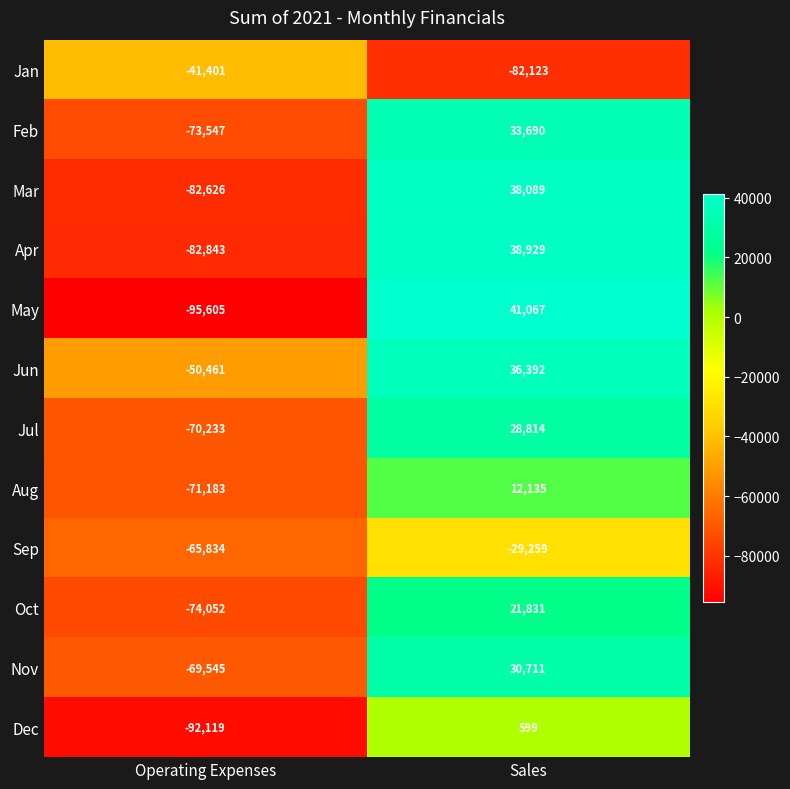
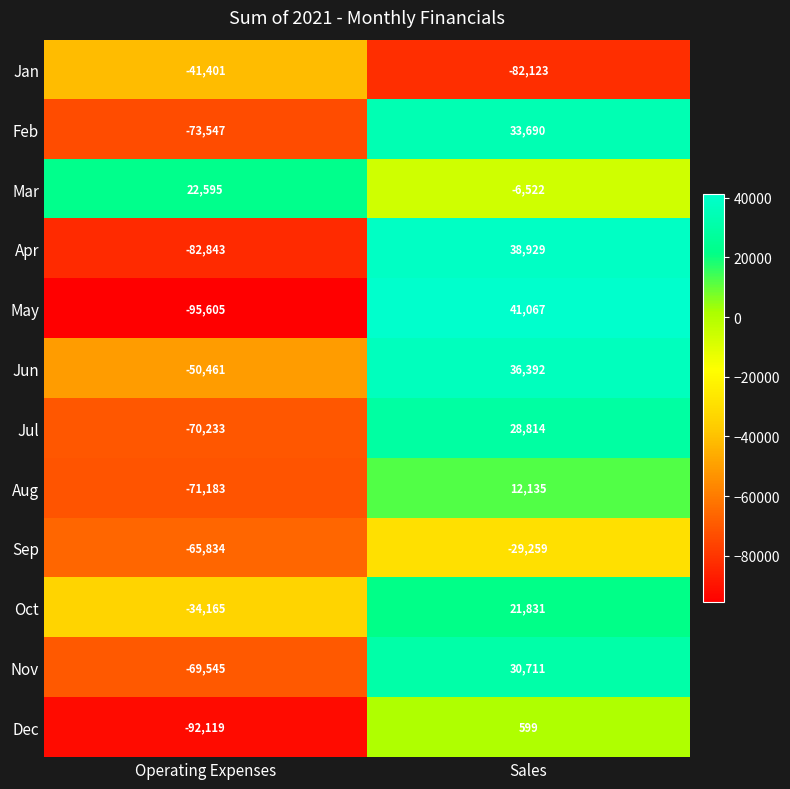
Mar, Operating Expenses: -82,626 -> 22,595
Mar, Sales: 38,089 -> -6,522
Oct, Operating Expenses: -74,052 -> -34,165
